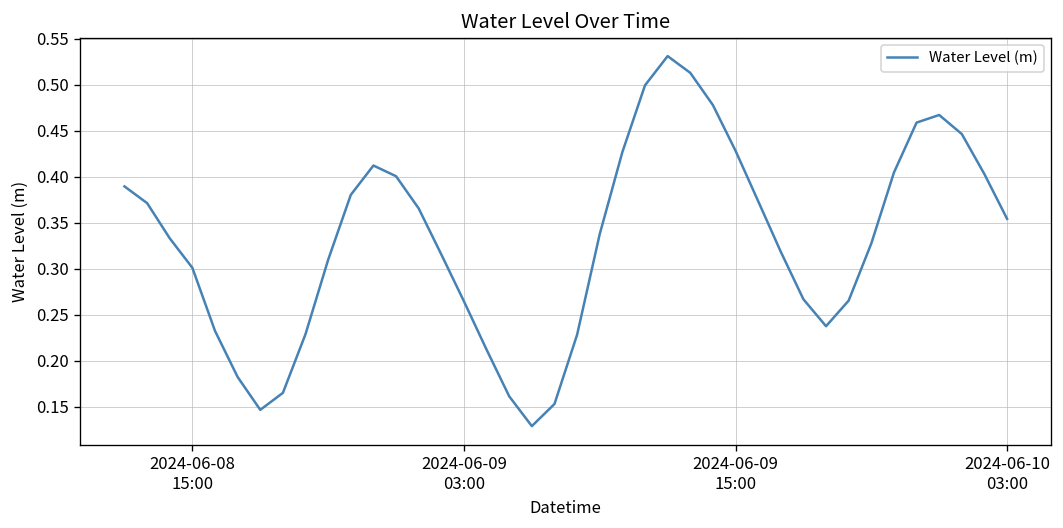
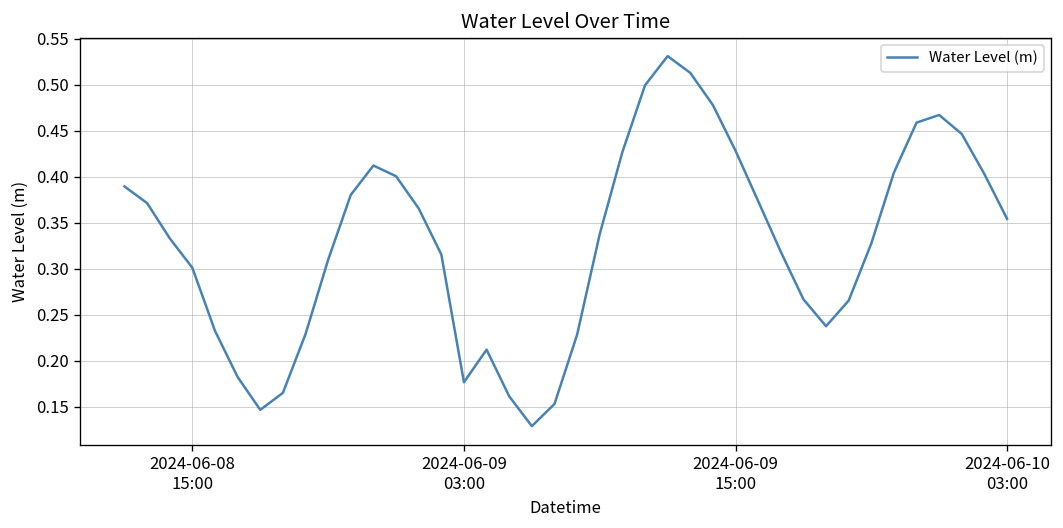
2024-06-09 03:00: 0.26 -> 0.18
